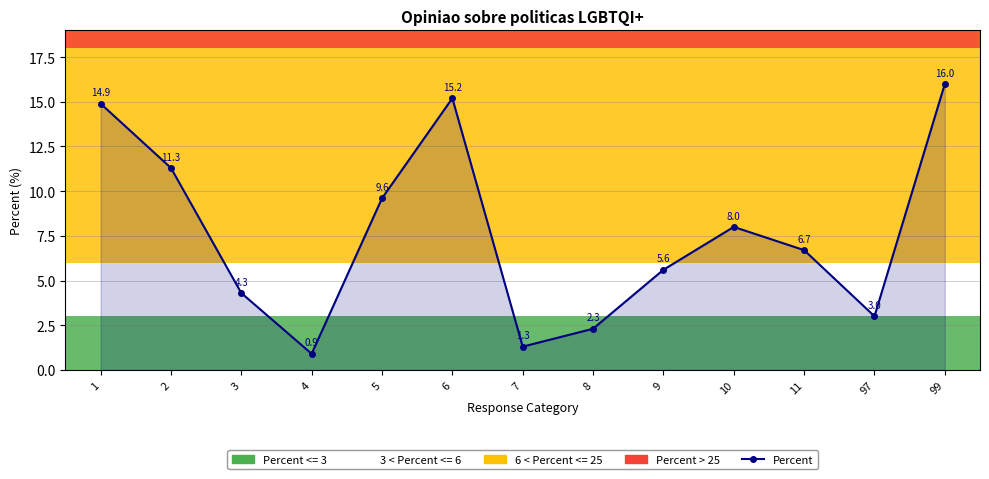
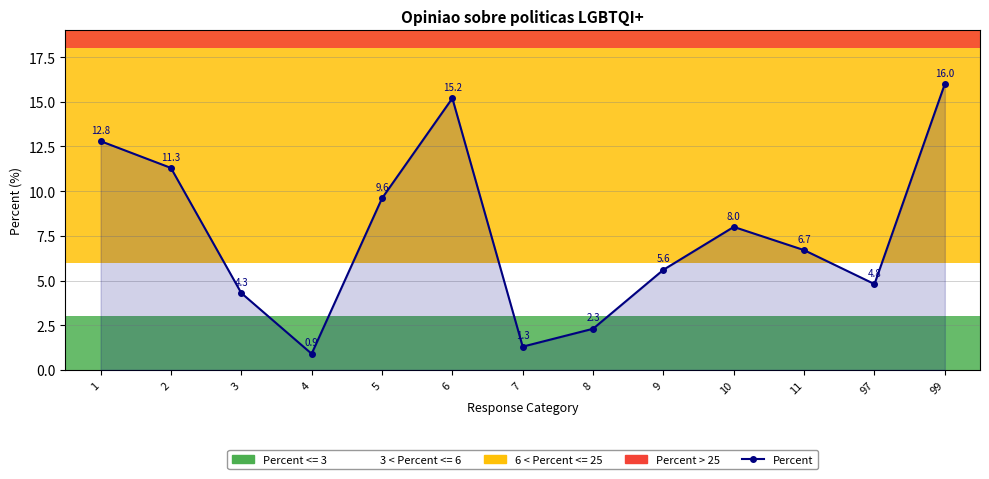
1: 14.9 -> 12.8
97: 3.0 -> 4.8
